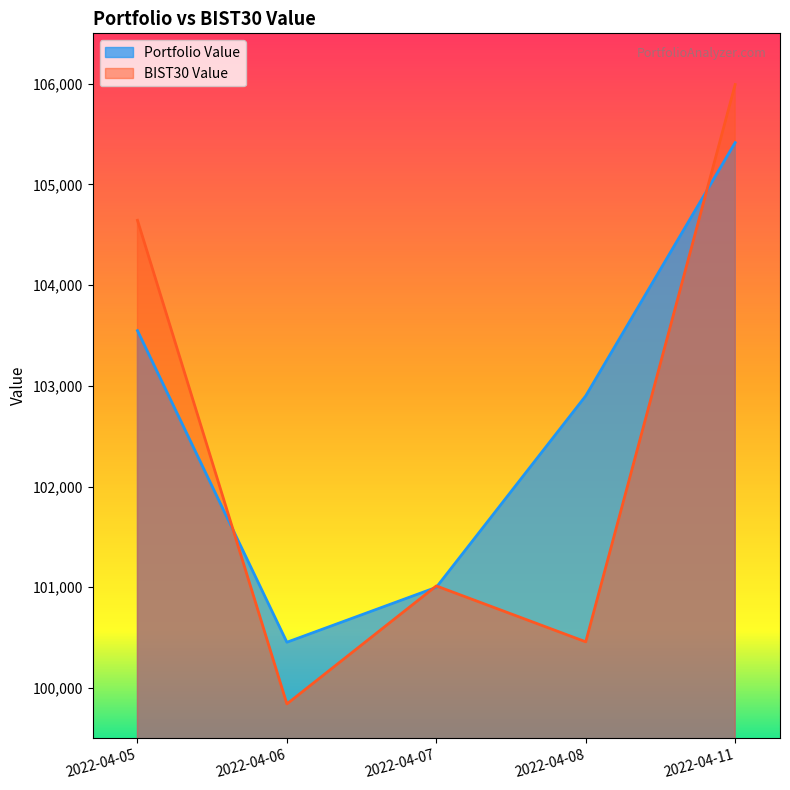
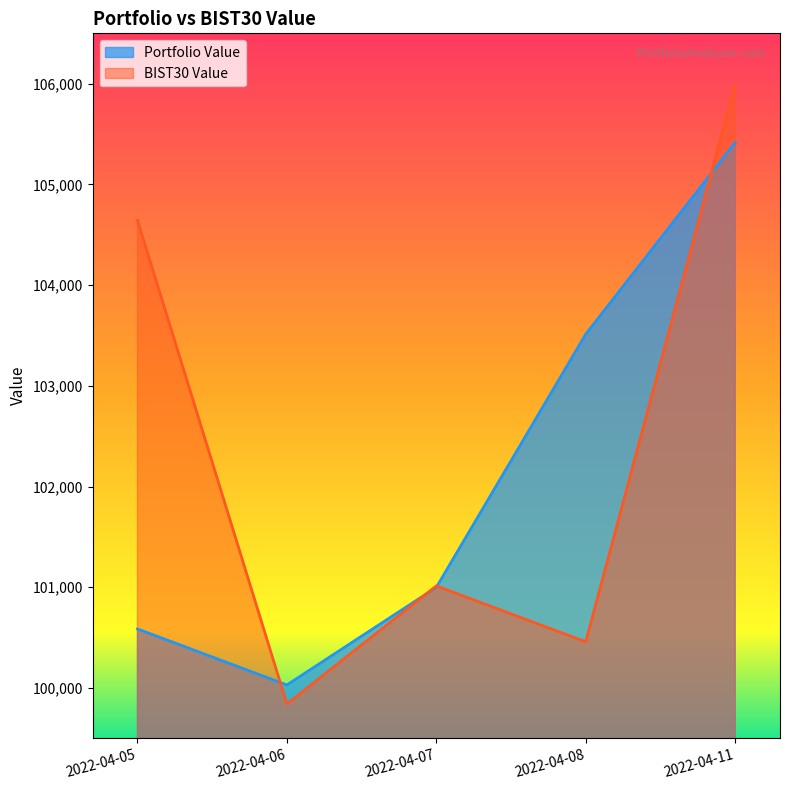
Portfolio Value, 2022-04-05: 103,550 -> 100,590
Portfolio Value, 2022-04-06: 100,450 -> 100,030
Portfolio Value, 2022-04-08: 102,900 -> 103,510
